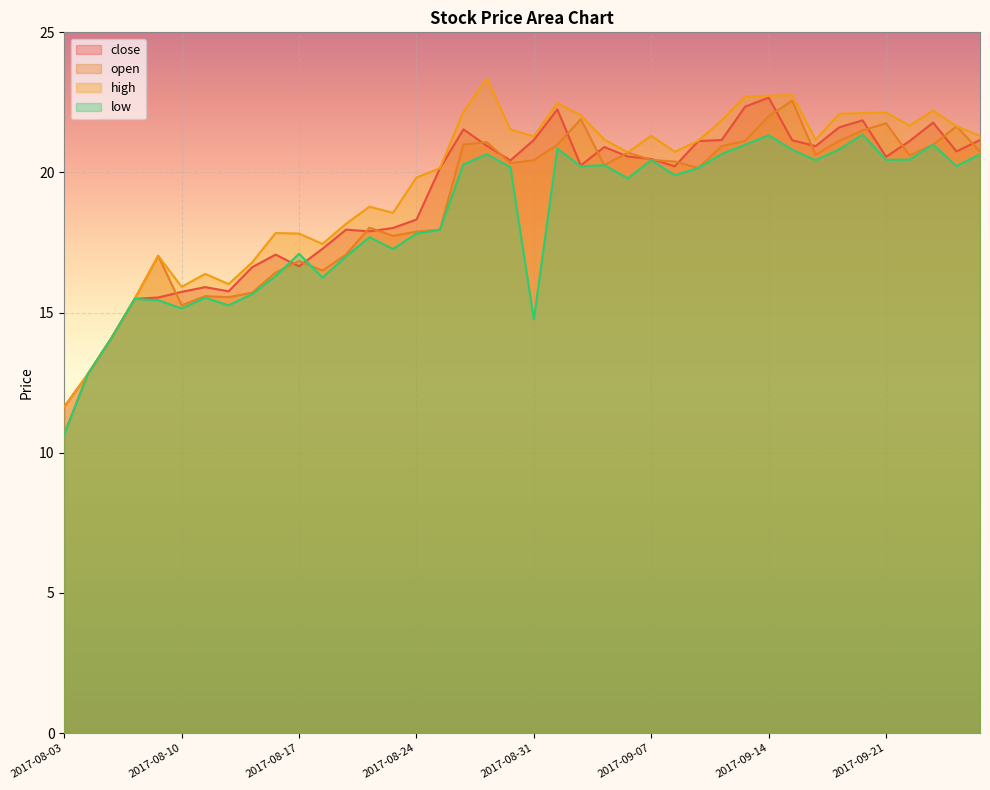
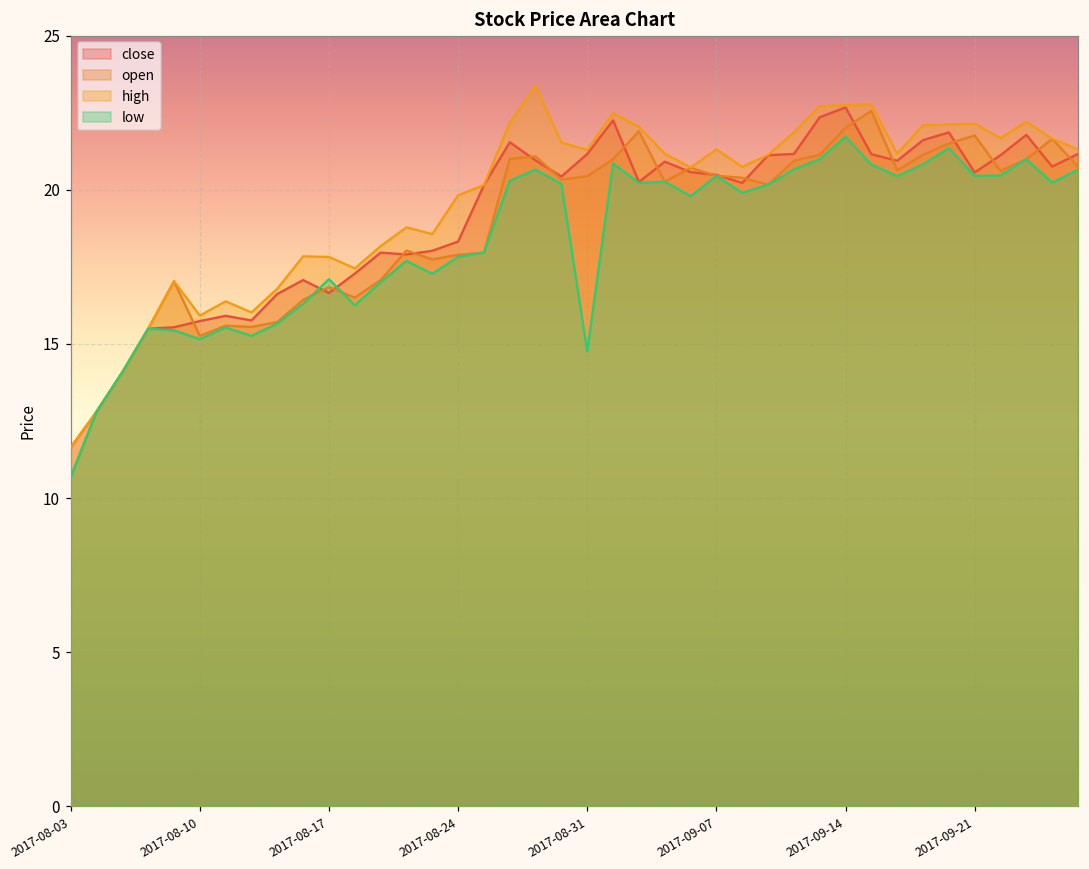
low, 2017-09-14: 21.3 -> 21.7
